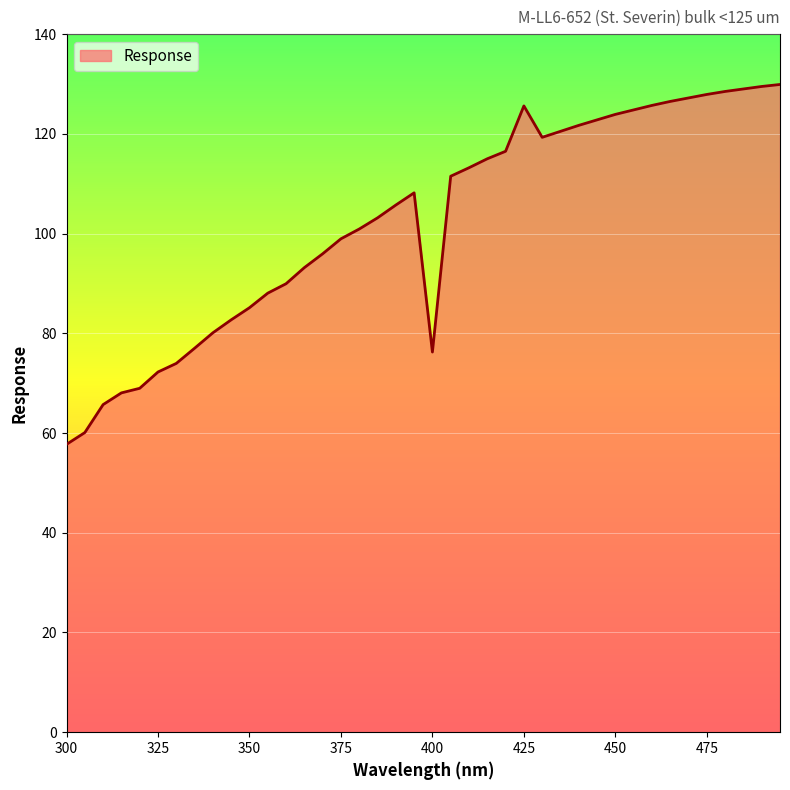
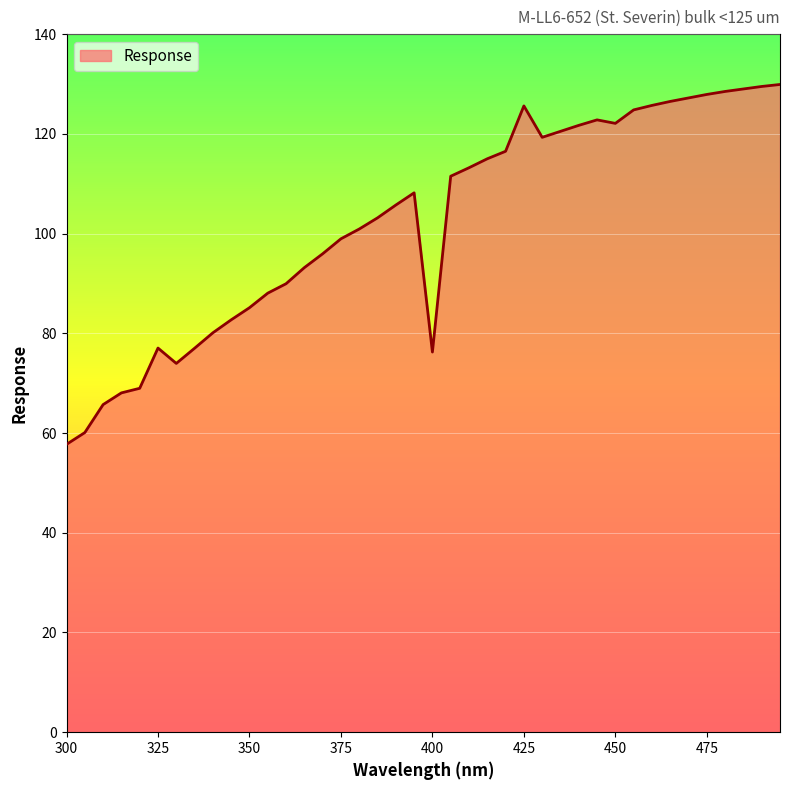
325: 72 -> 77
450: 124 -> 122
